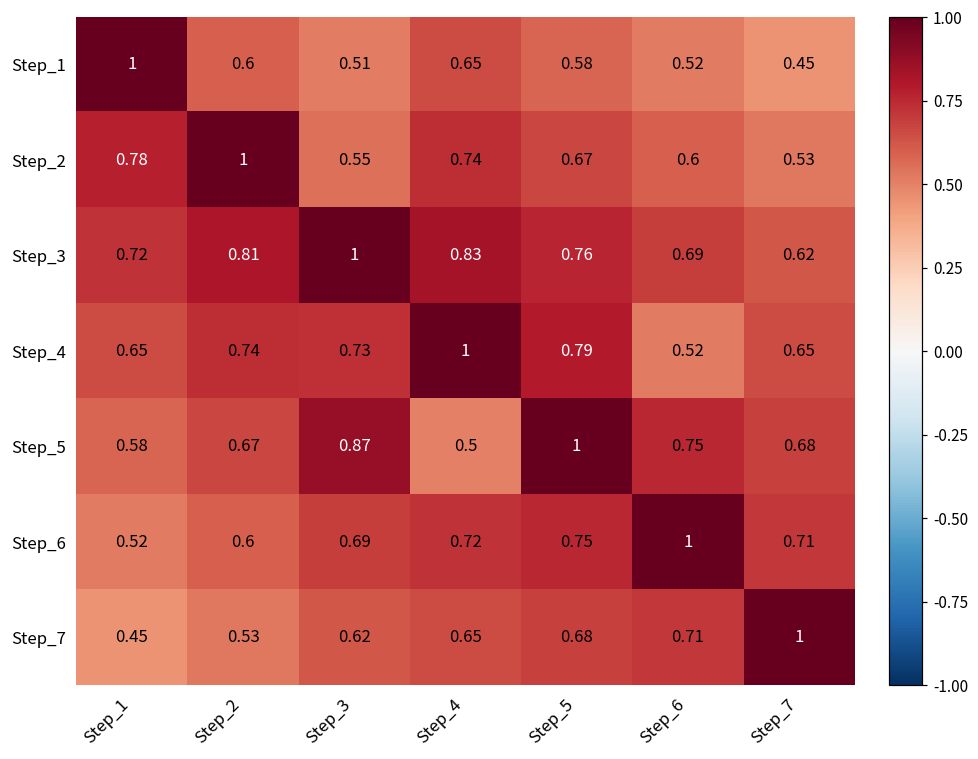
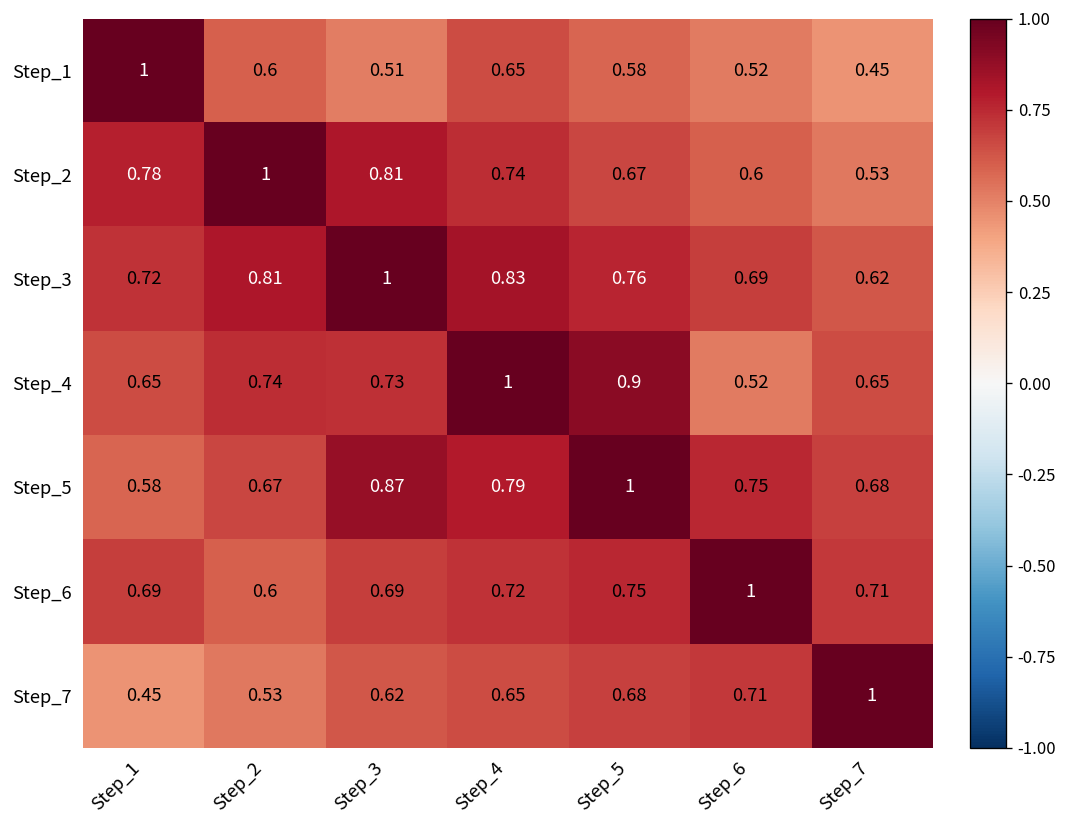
Step_2, Step_3: 0.55 -> 0.81
Step_4, Step_5: 0.79 -> 0.9
Step_5, Step_4: 0.5 -> 0.79
Step_6, Step_1: 0.52 -> 0.69
